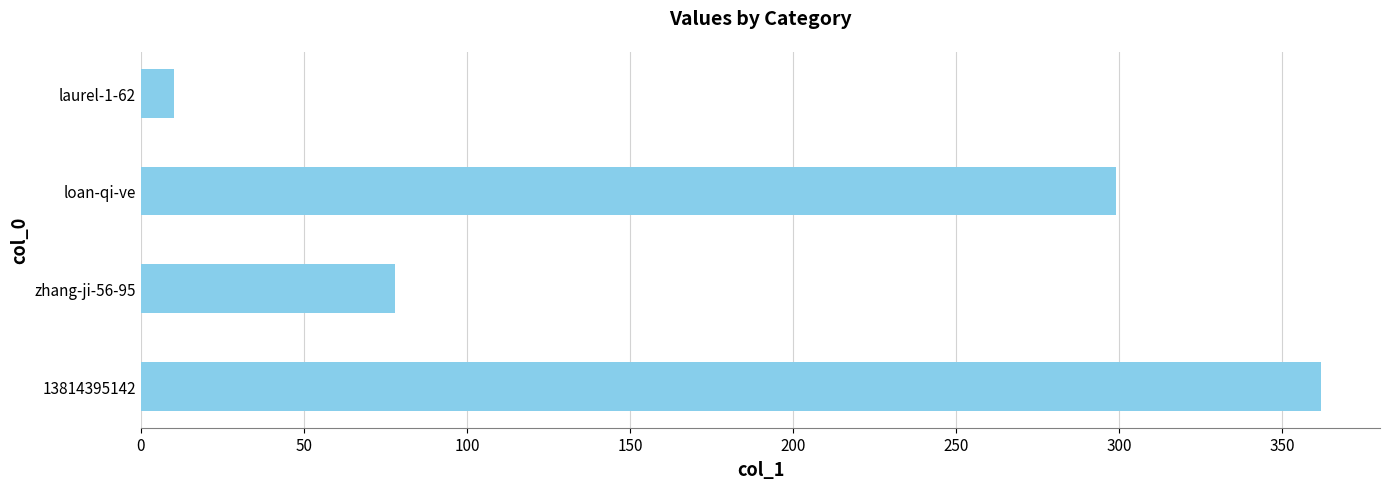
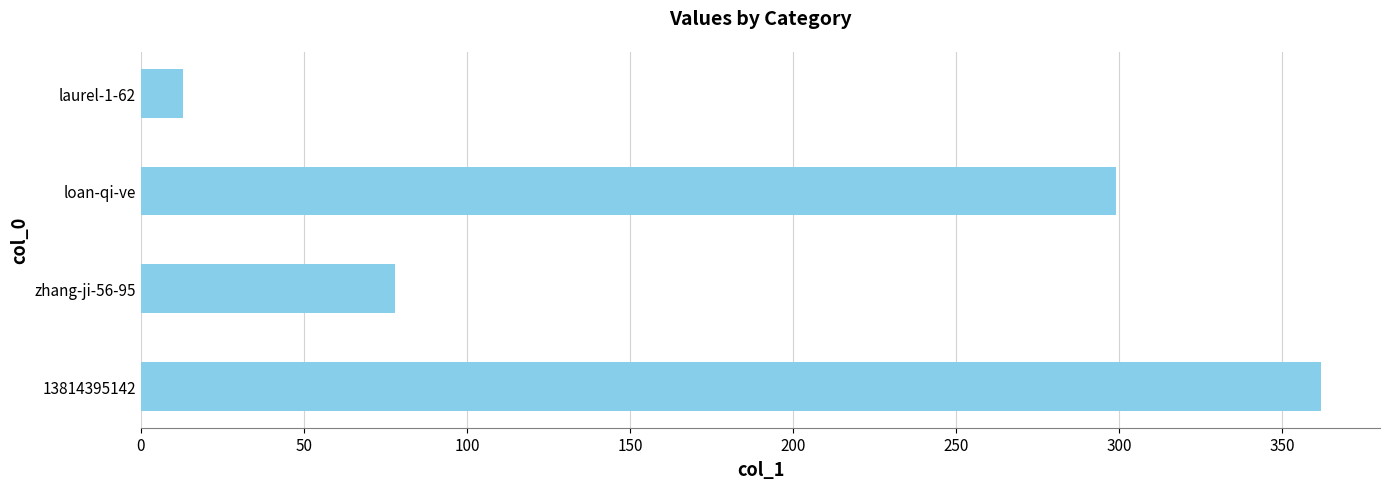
laurel-1-62: 10 -> 13
